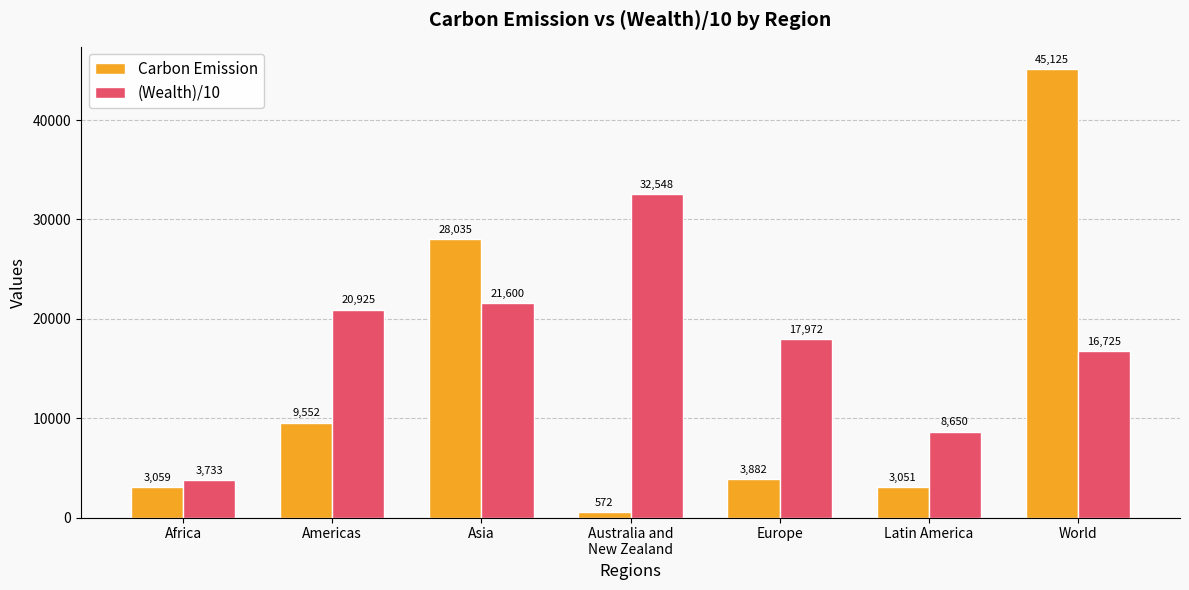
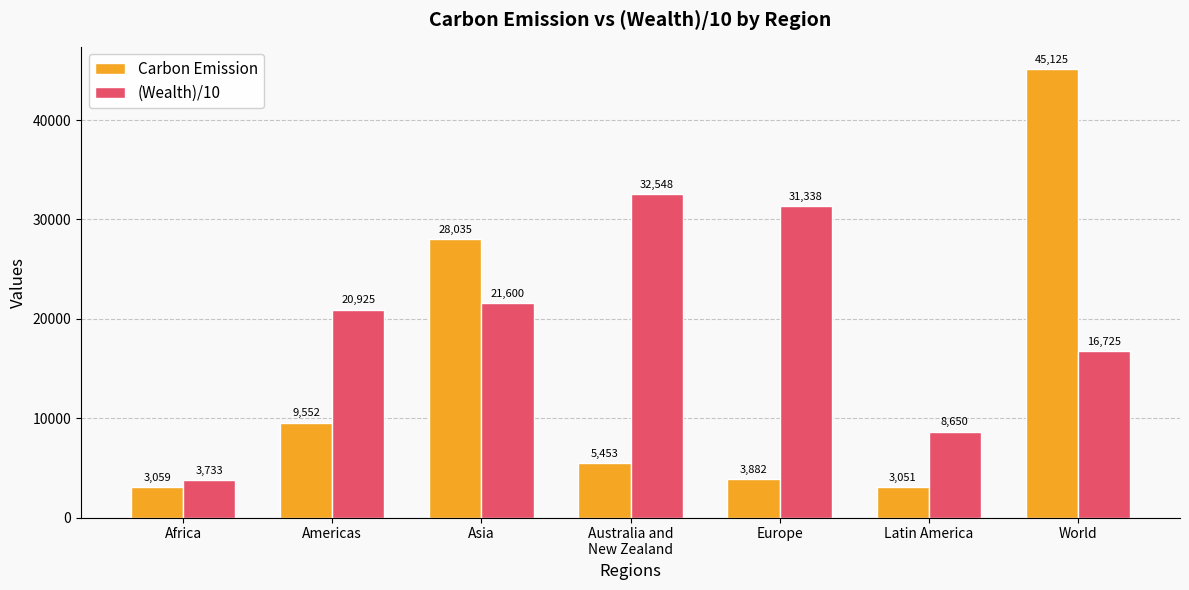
Carbon Emission, Australia and New Zealand: 572 -> 5,453
(Wealth)/10, Europe: 17,972 -> 31,338
